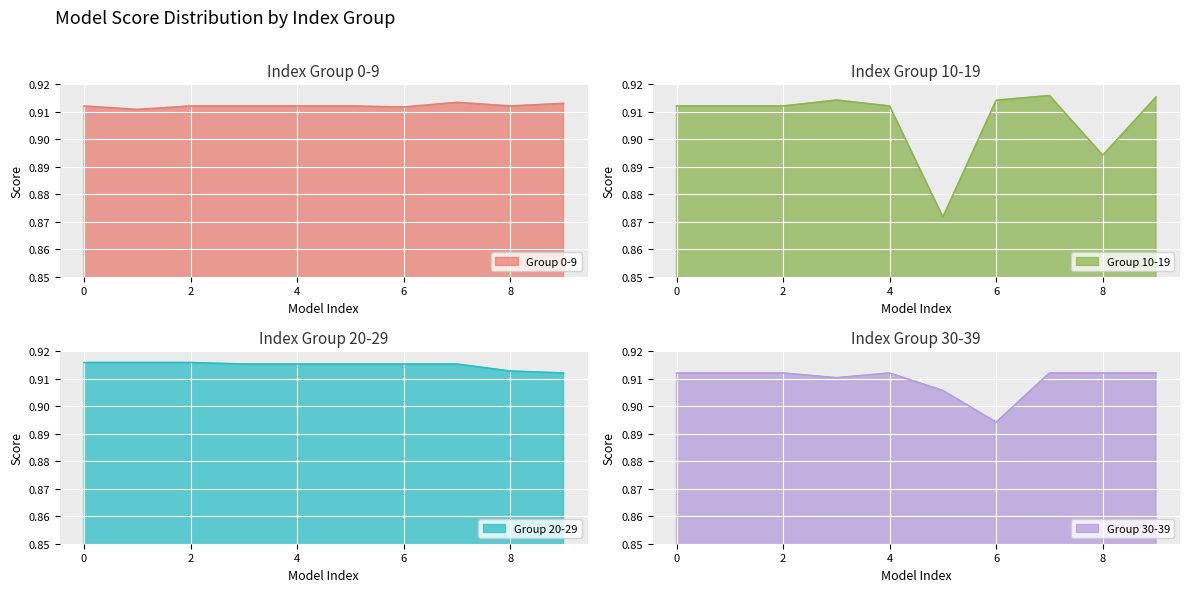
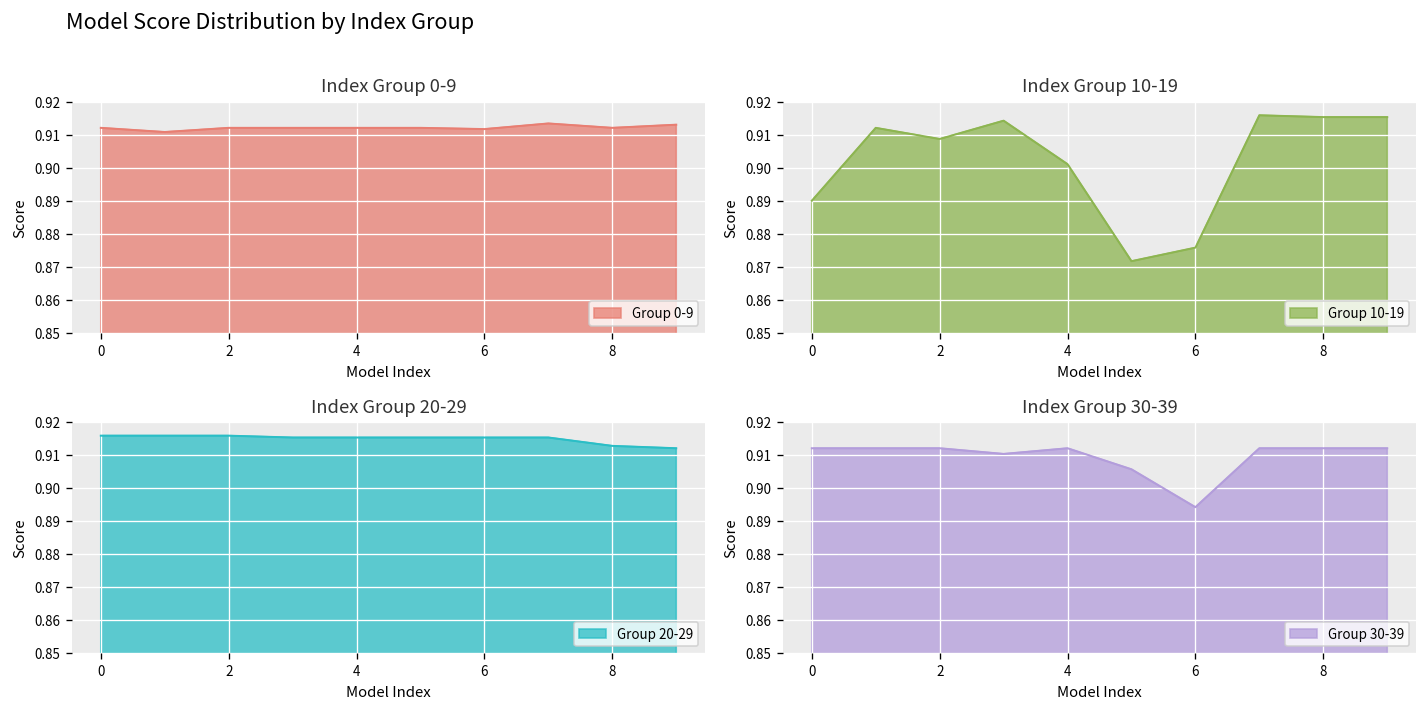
Index Group 10-19, 0: 0.912 -> 0.890
Index Group 10-19, 2: 0.912 -> 0.909
Index Group 10-19, 4: 0.912 -> 0.901
Index Group 10-19, 6: 0.914 -> 0.876
Index Group 10-19, 8: 0.894 -> 0.915
